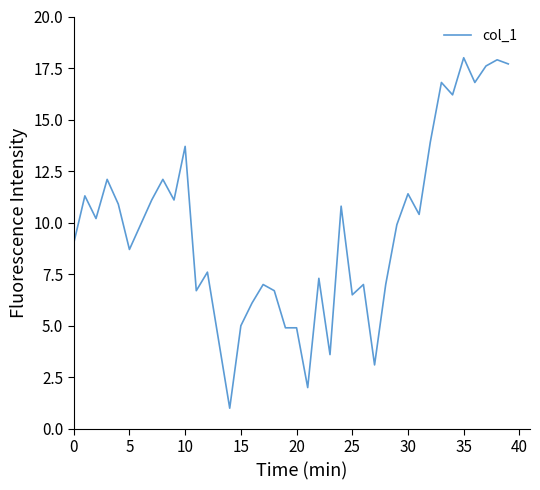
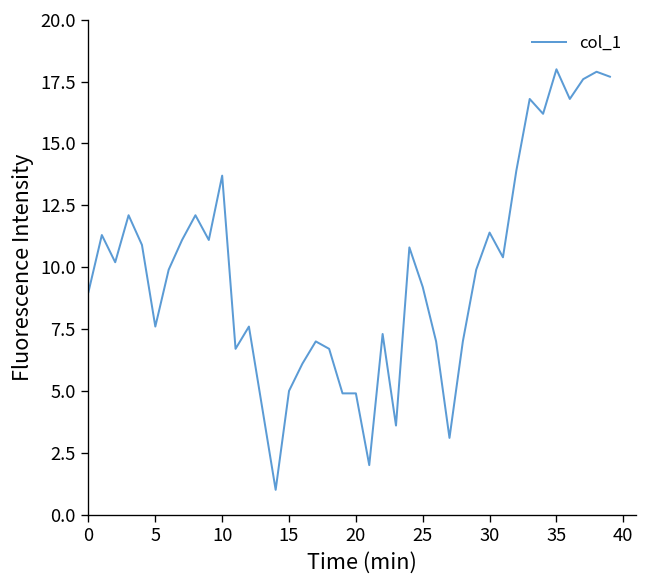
5: 8.7 -> 7.6
25: 6.5 -> 9.2
